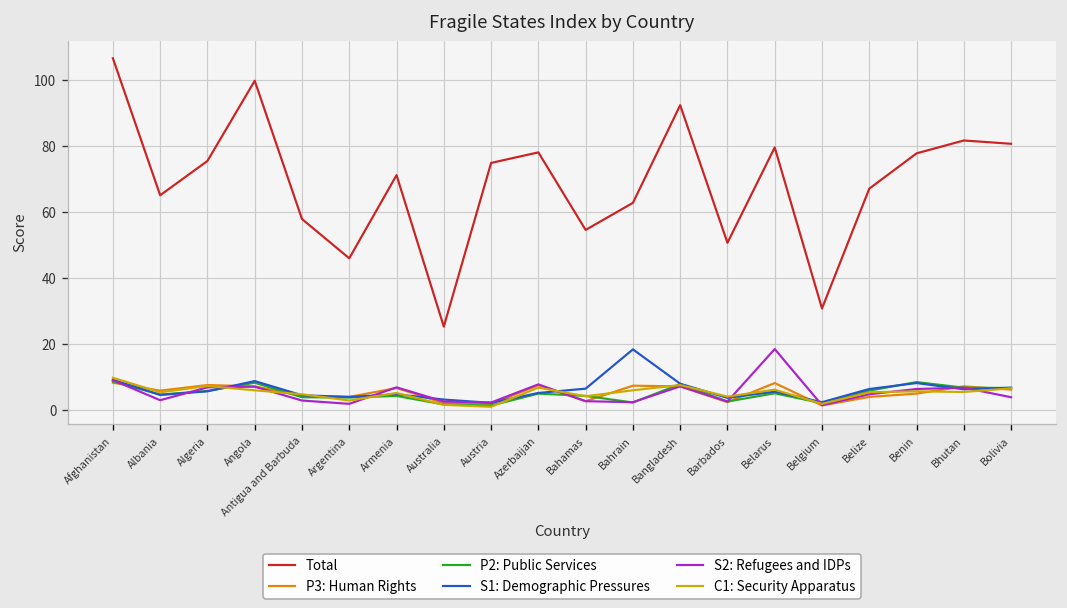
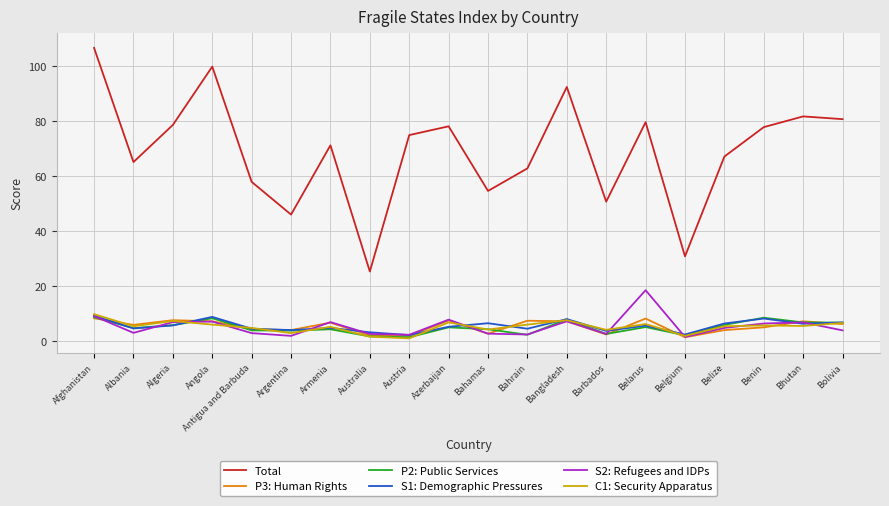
Total, Algeria: 76 -> 79
S1: Demographic Pressures, Bahrain: 19 -> 5
